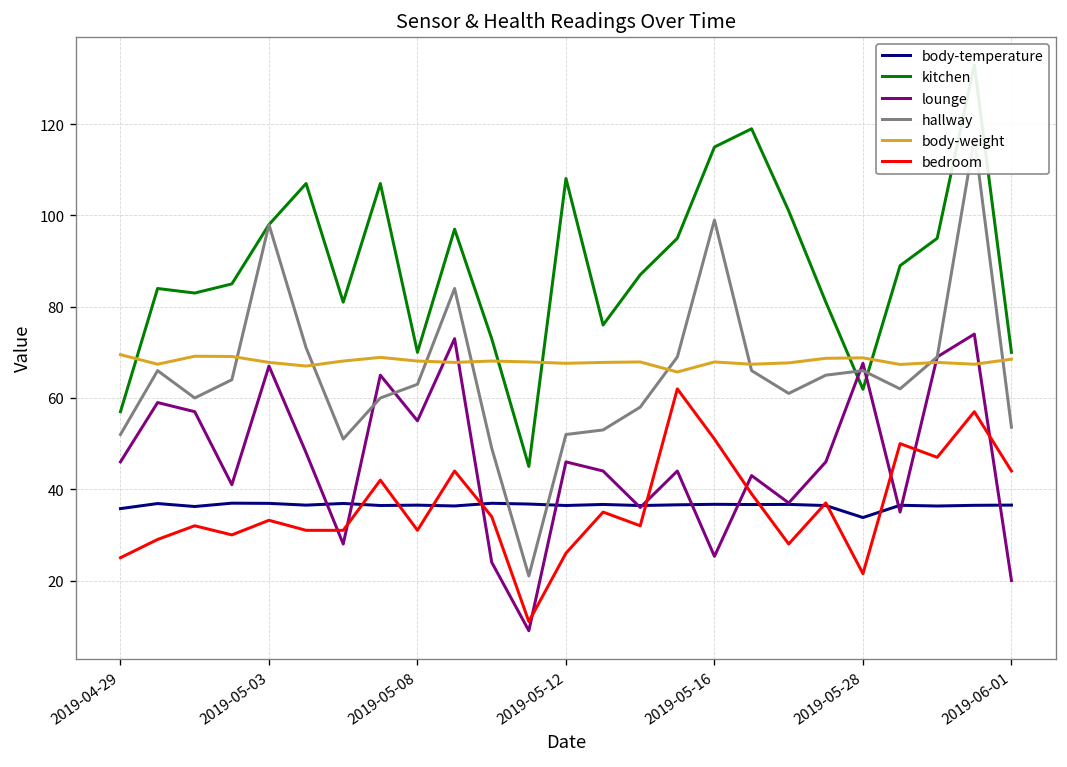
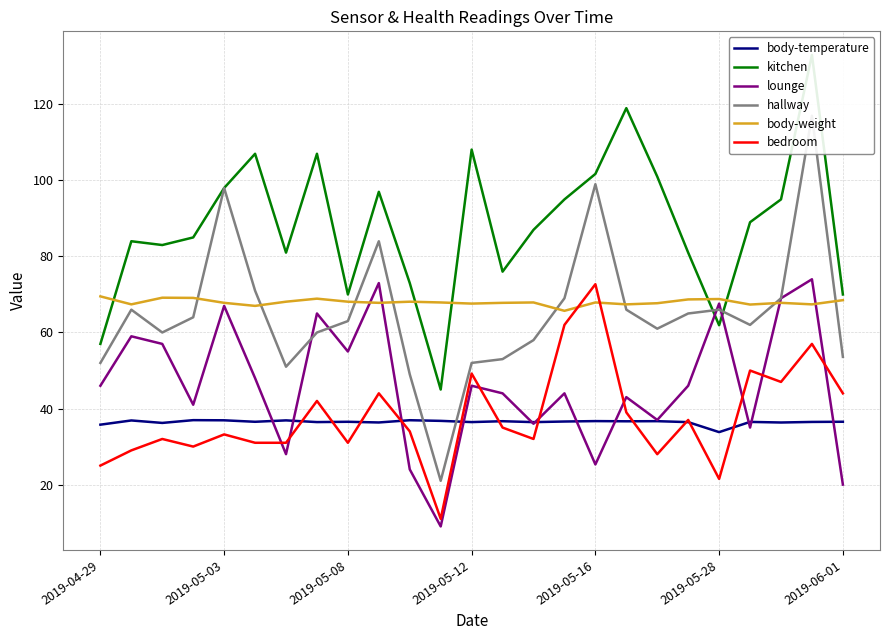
bedroom, 2019-05-12: 26 -> 49
kitchen, 2019-05-16: 115 -> 102
bedroom, 2019-05-16: 51 -> 73
